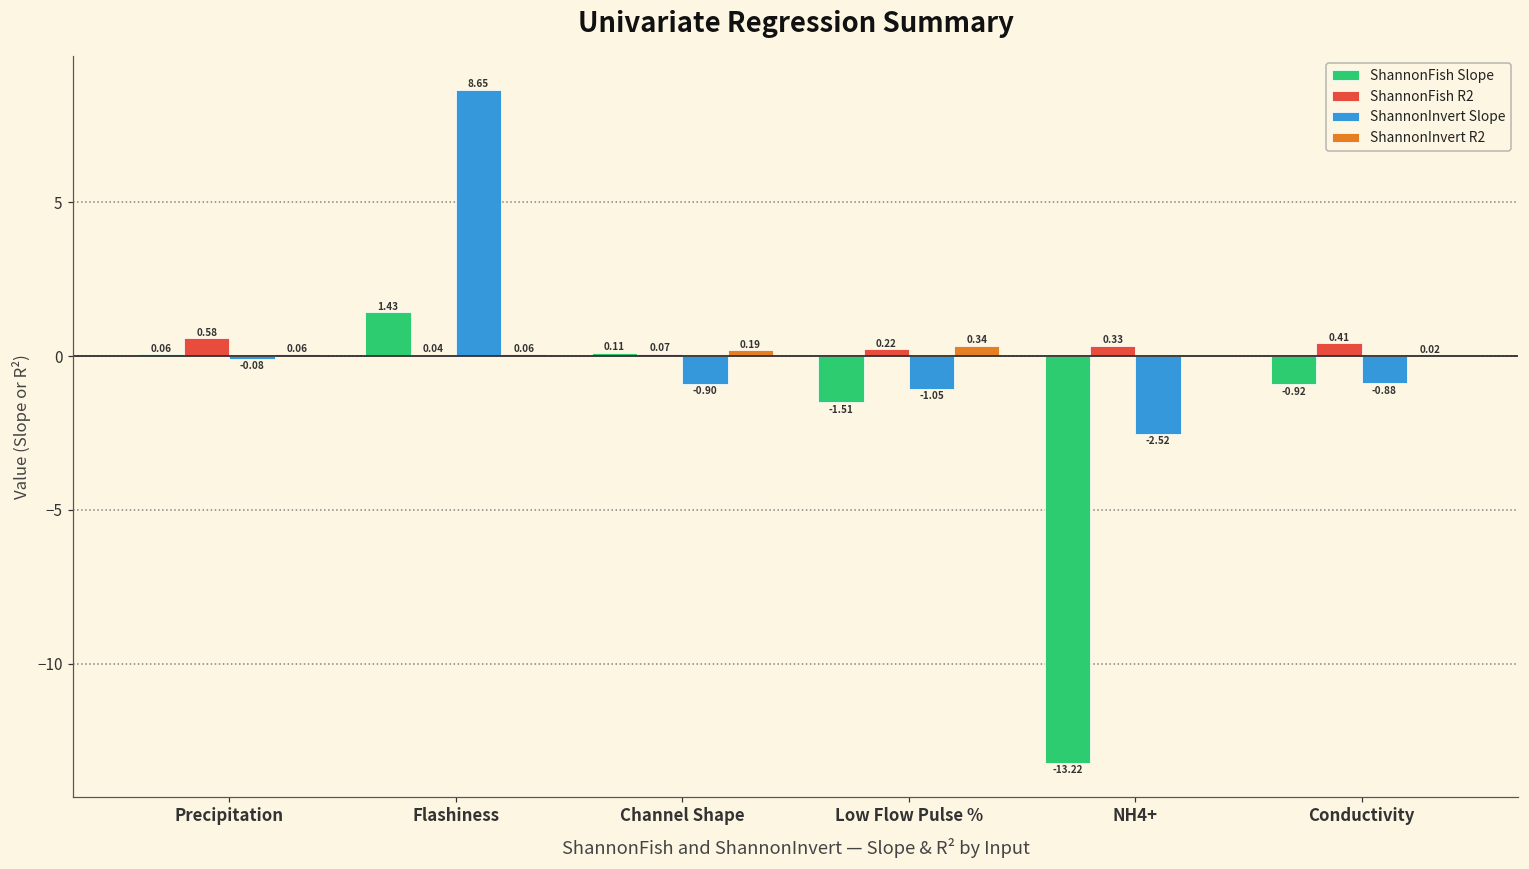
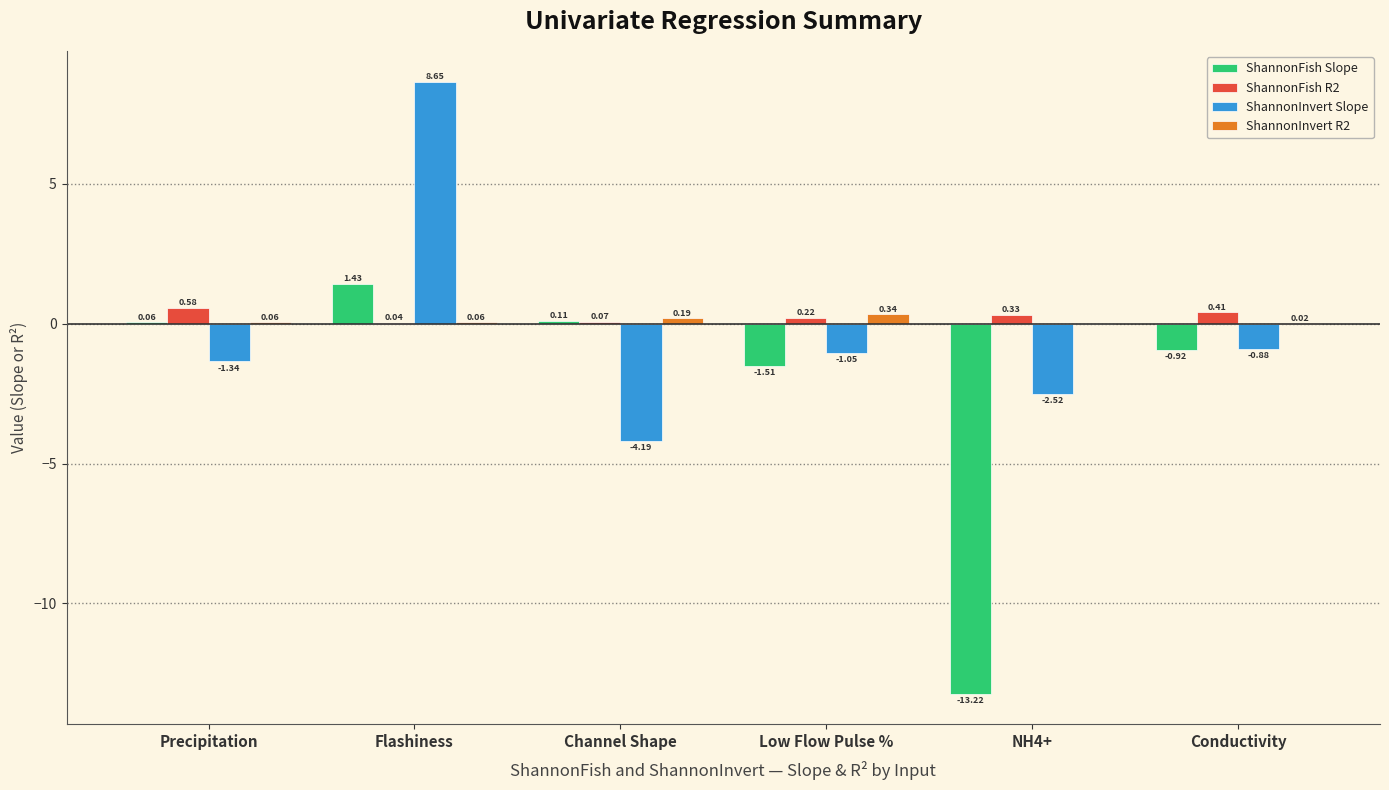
ShannonInvert Slope, Precipitation: -0.08 -> -1.34
ShannonInvert Slope, Channel Shape: -0.90 -> -4.19
